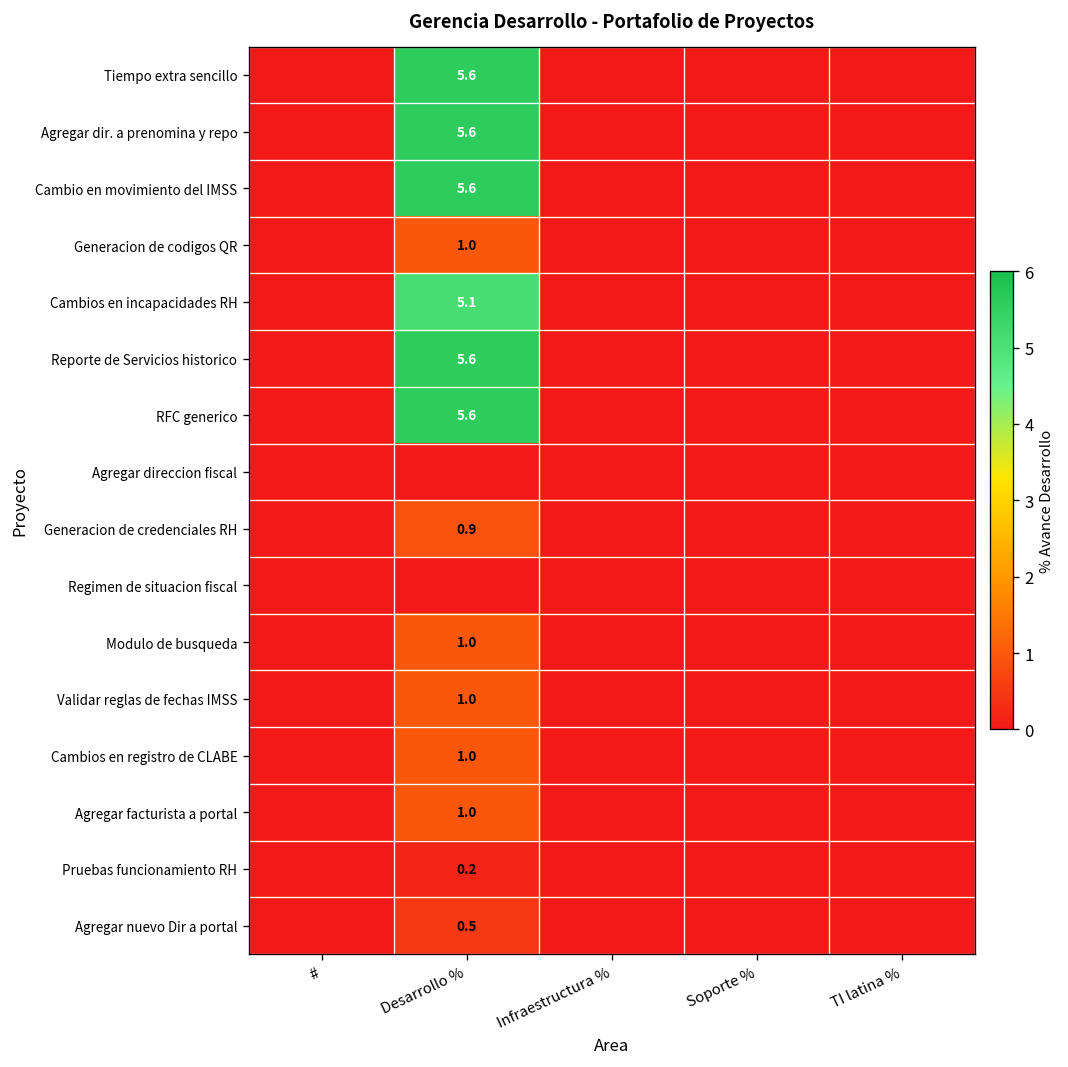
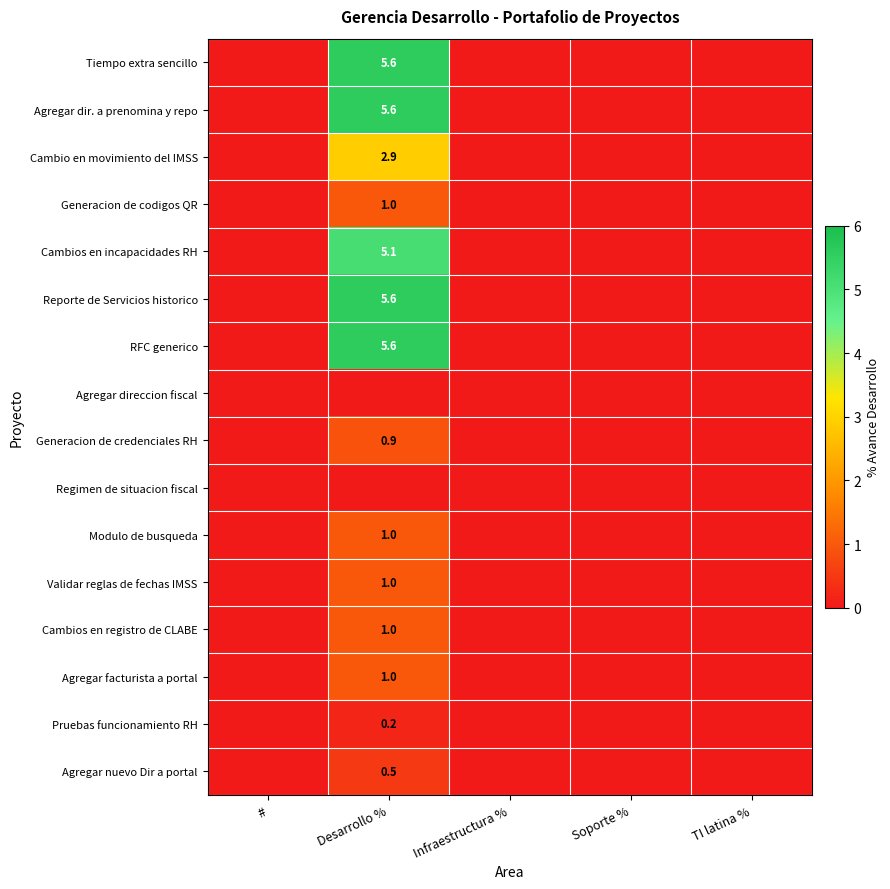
Cambio en movimiento del IMSS, Desarrollo %: 5.6 -> 2.9
